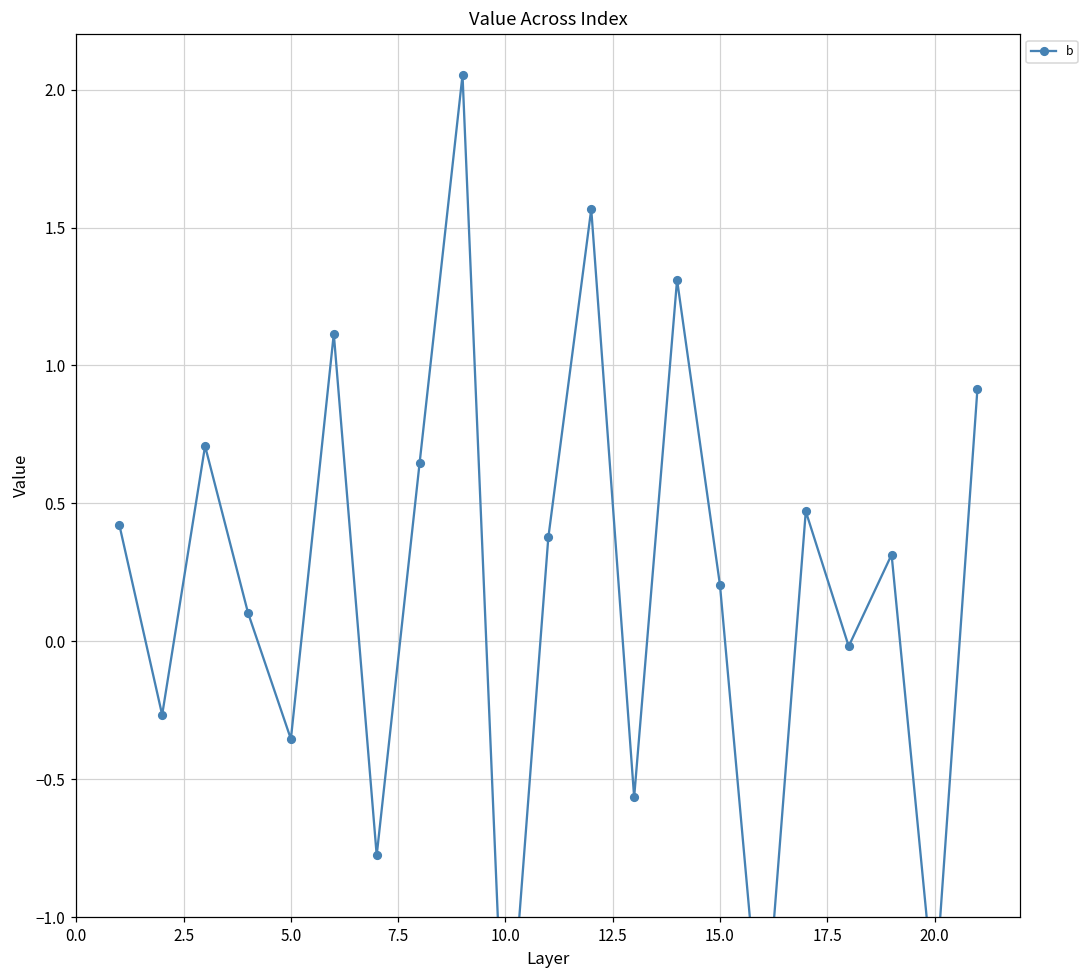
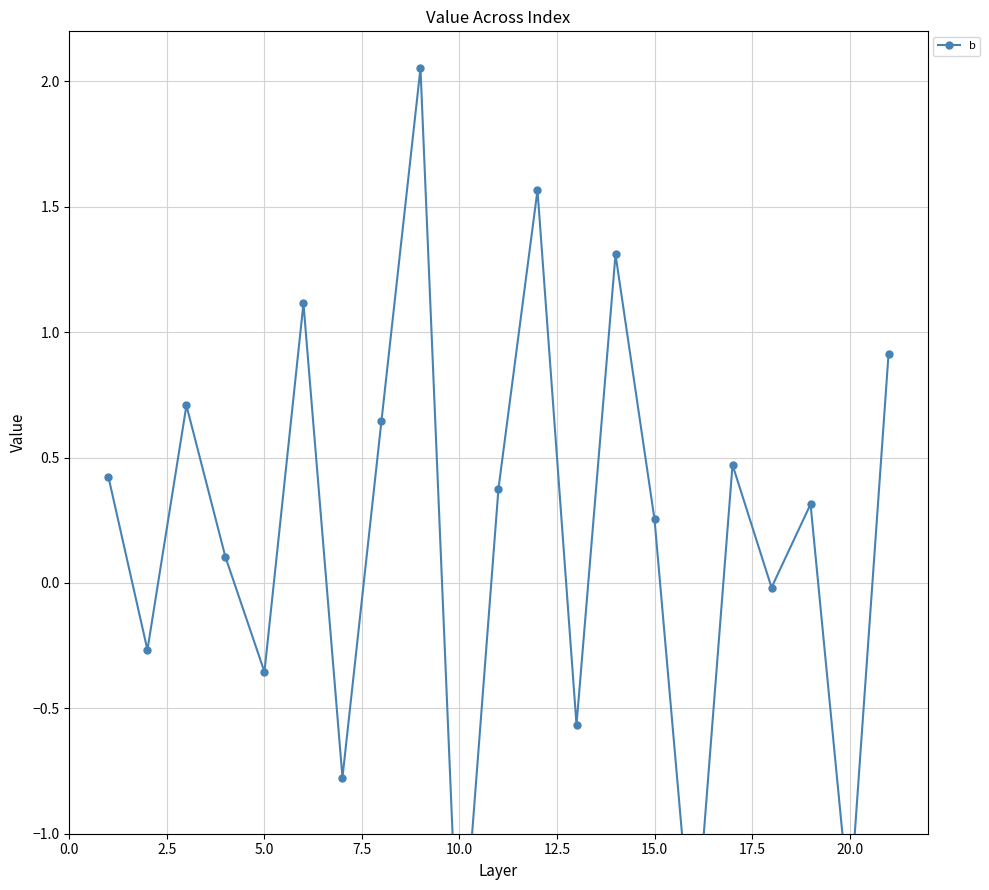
15.0: 0.20 -> 0.25
